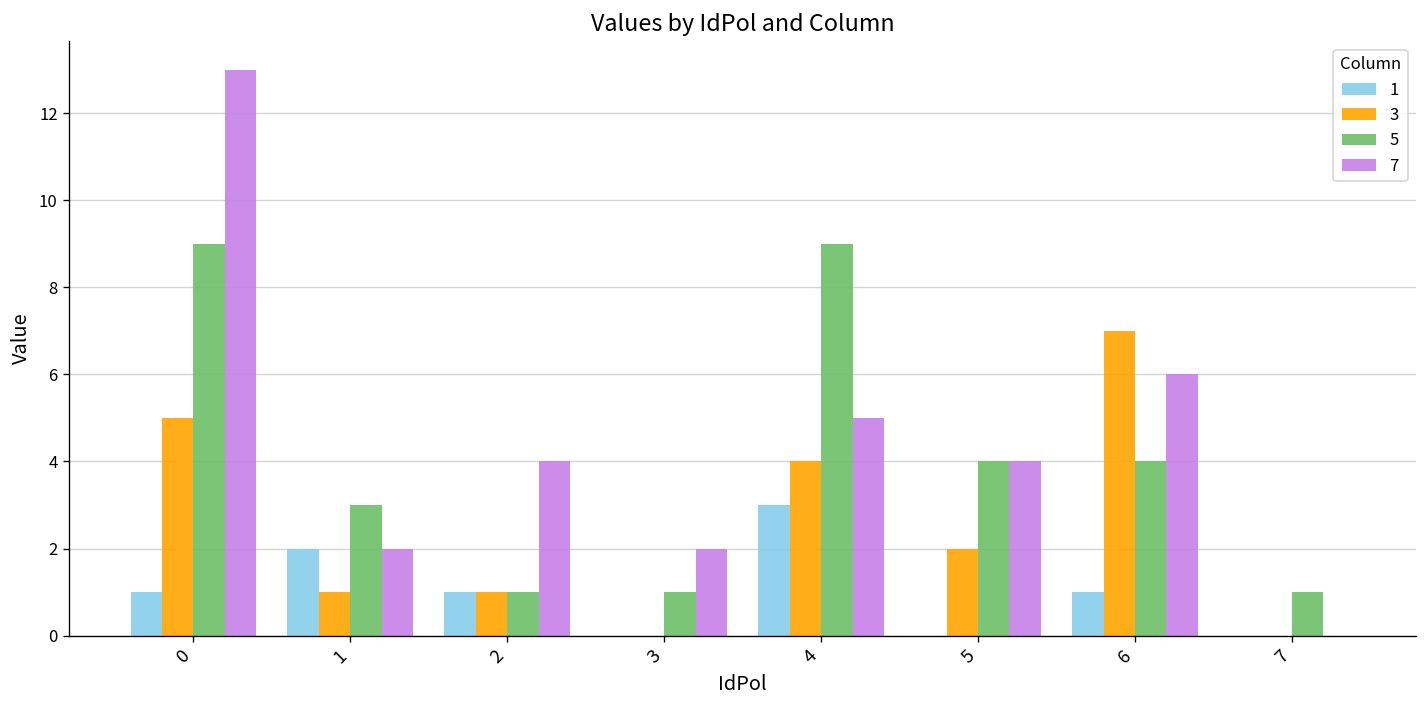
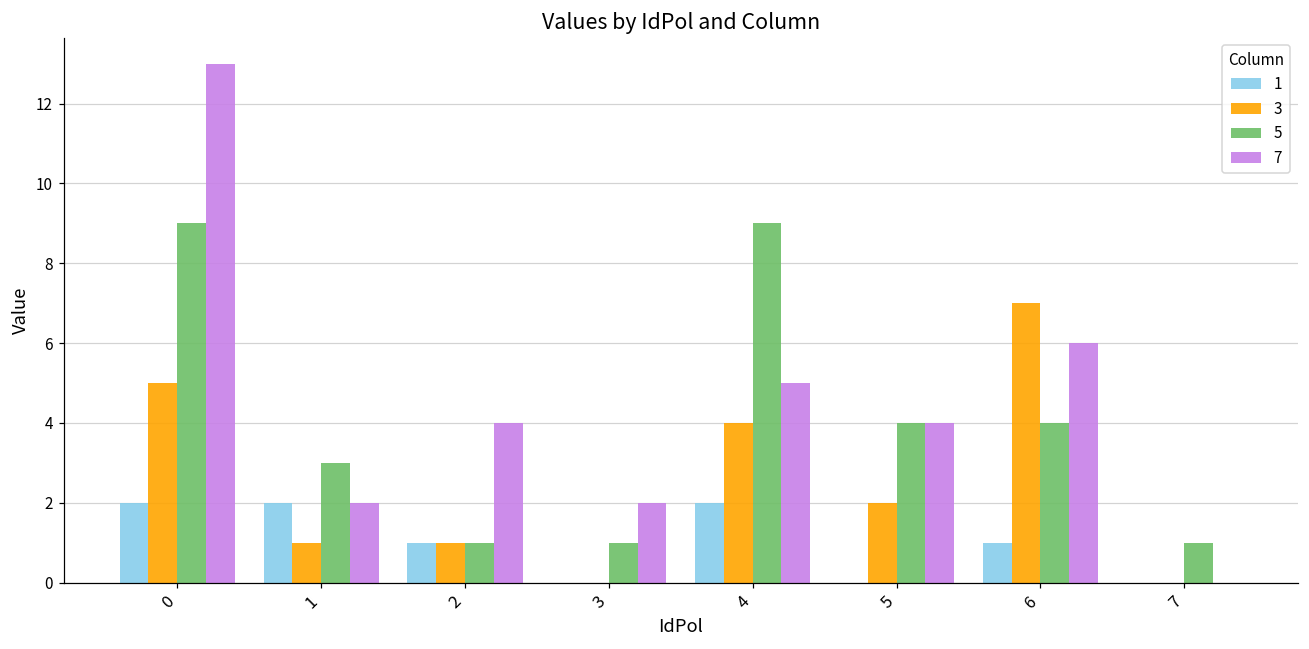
1, 0: 1 -> 2
1, 4: 3 -> 2
